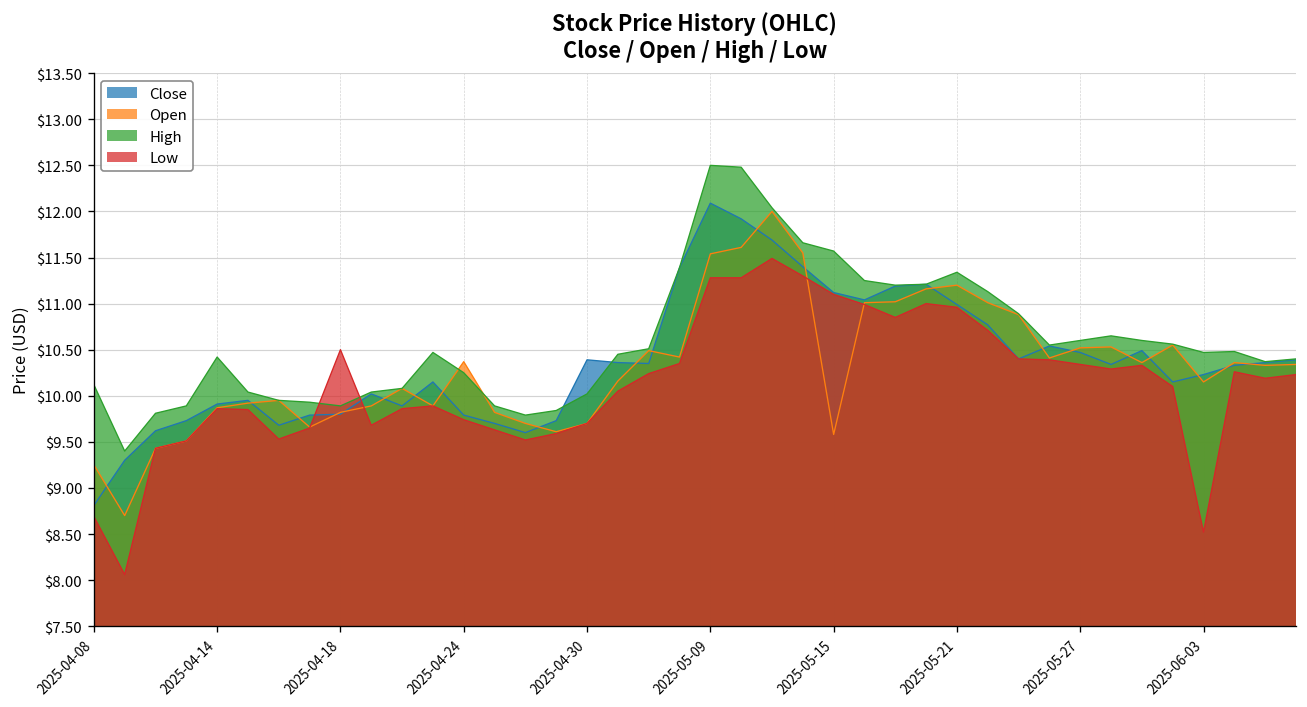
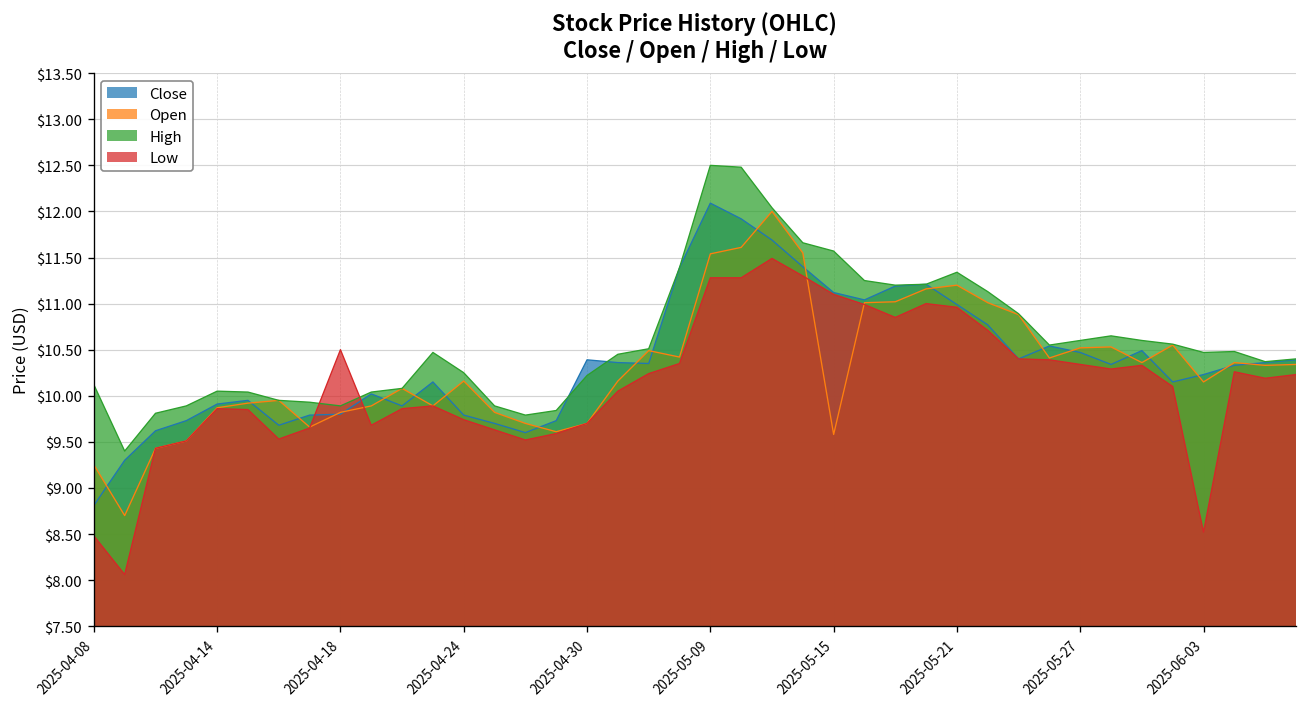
Low, 2025-04-08: $8.7 -> $8.5
High, 2025-04-14: $10.4 -> $10.1
Open, 2025-04-24: $10.4 -> $10.2
High, 2025-04-30: $10.0 -> $10.2
